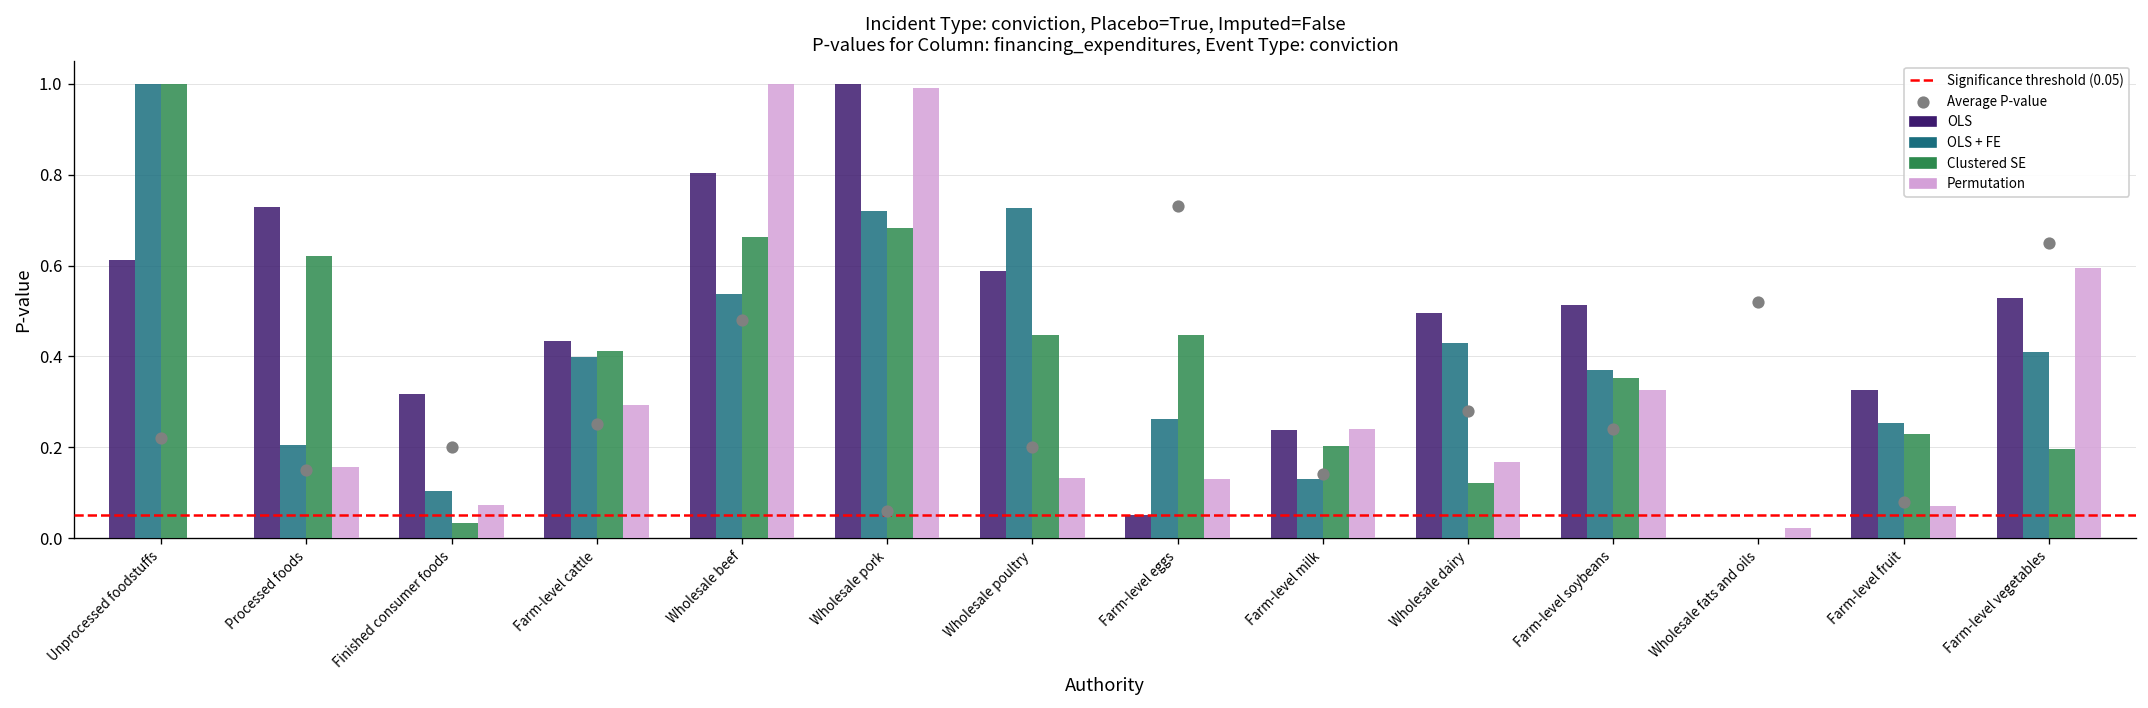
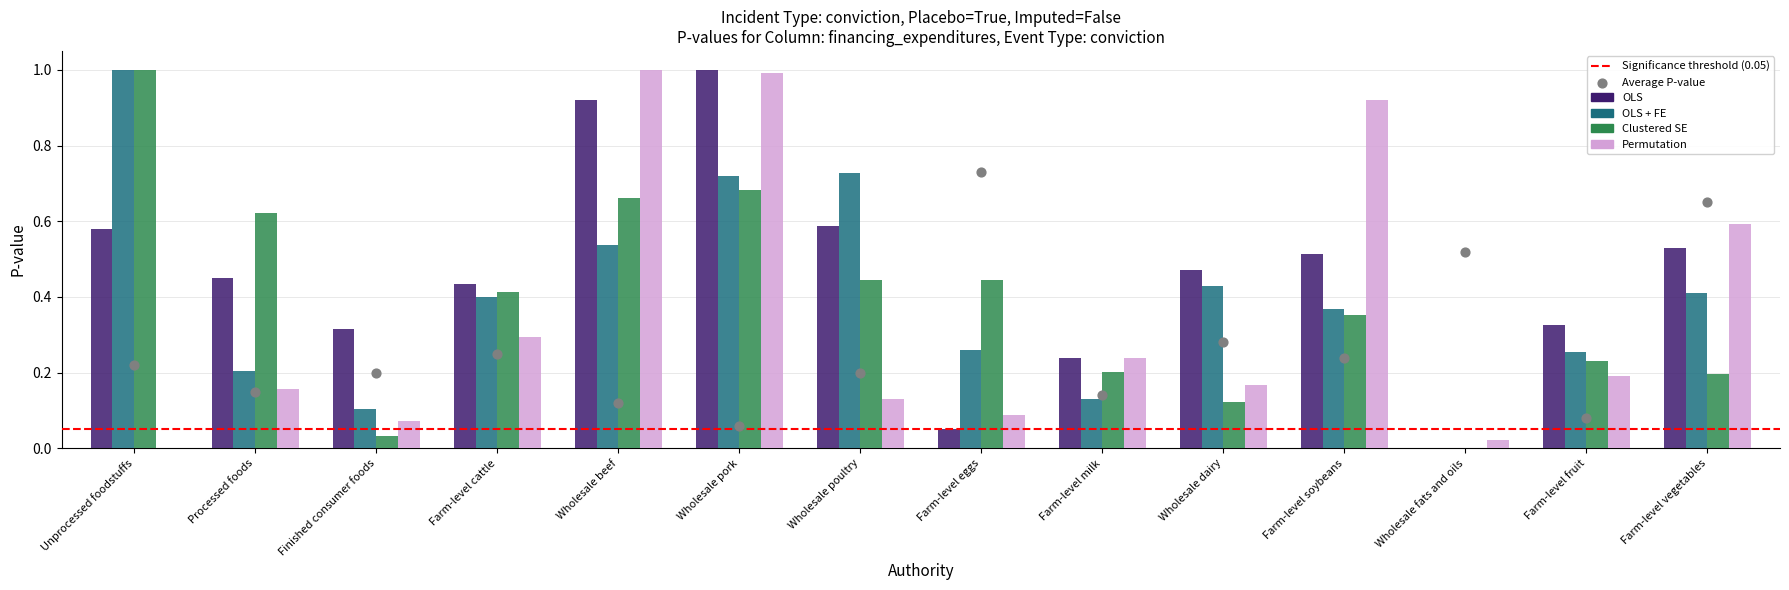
OLS, Unprocessed foodstuffs: 0.61 -> 0.58
OLS, Processed foods: 0.73 -> 0.45
OLS, Wholesale beef: 0.80 -> 0.92
Average P-value, Wholesale beef: 0.48 -> 0.12
Permutation, Farm-level eggs: 0.13 -> 0.09
OLS, Wholesale dairy: 0.50 -> 0.47
Permutation, Farm-level soybeans: 0.33 -> 0.92
Permutation, Farm-level fruit: 0.07 -> 0.19
